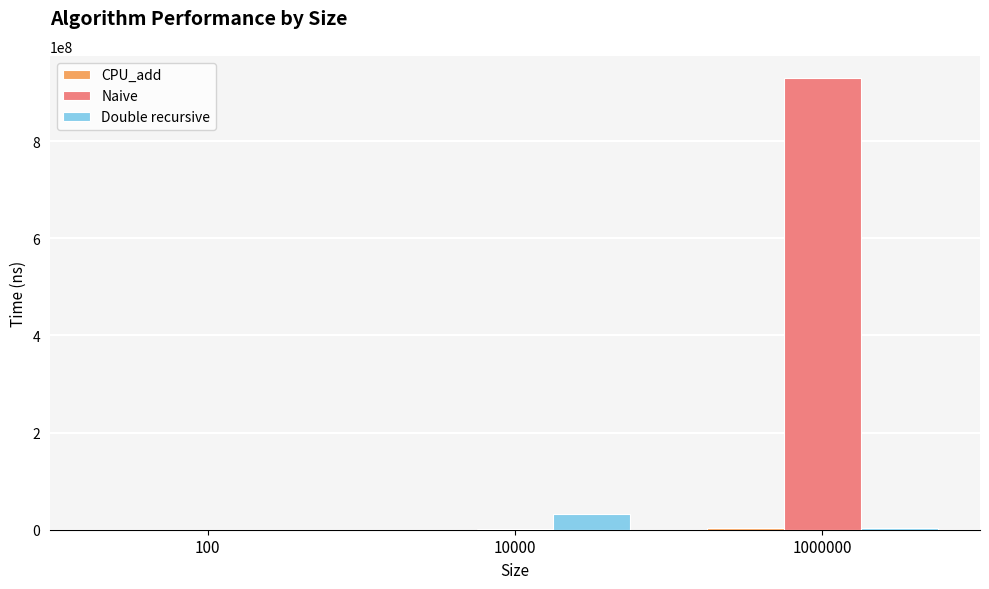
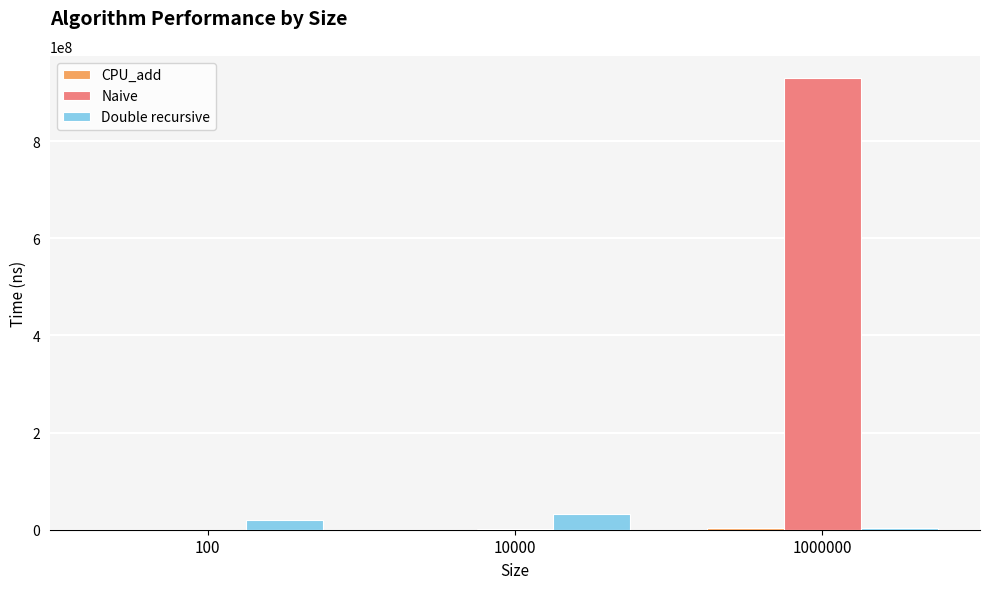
Double recursive, 100: 0 -> 20000000
